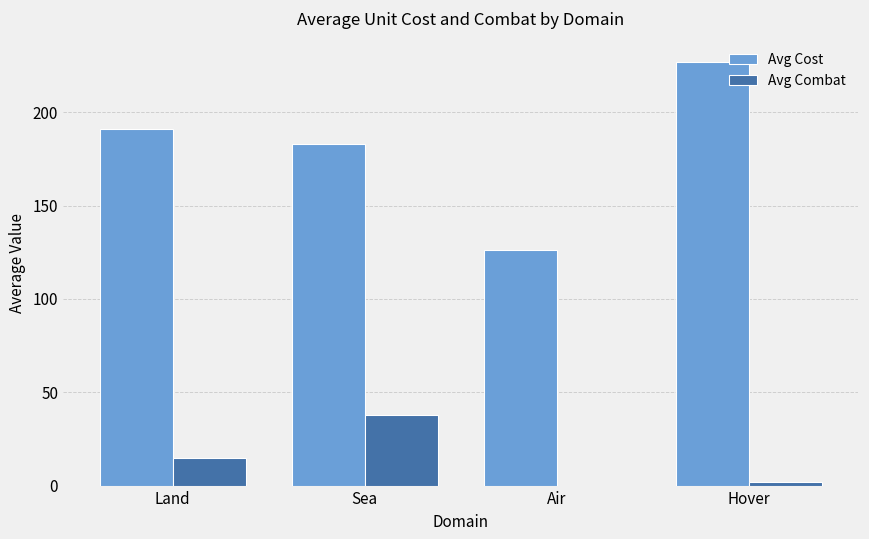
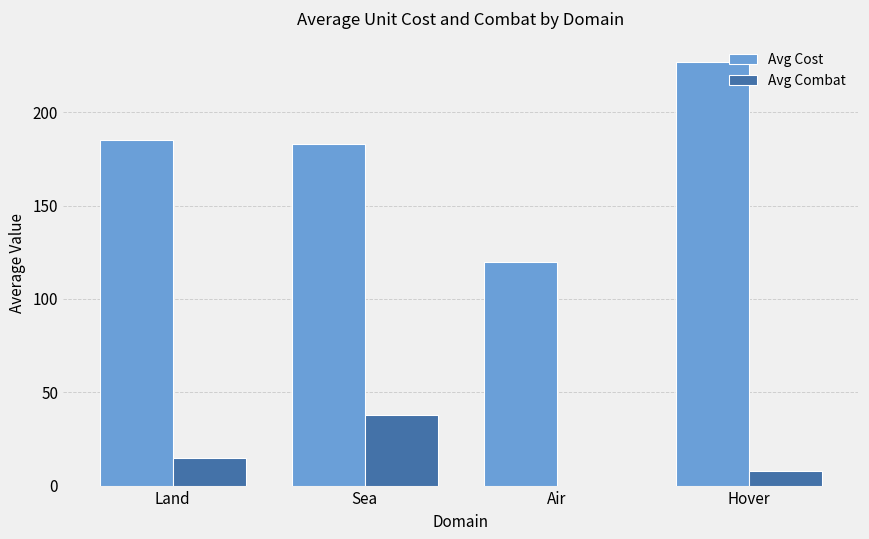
Avg Cost, Land: 191 -> 185
Avg Cost, Air: 126 -> 120
Avg Combat, Hover: 2 -> 8
